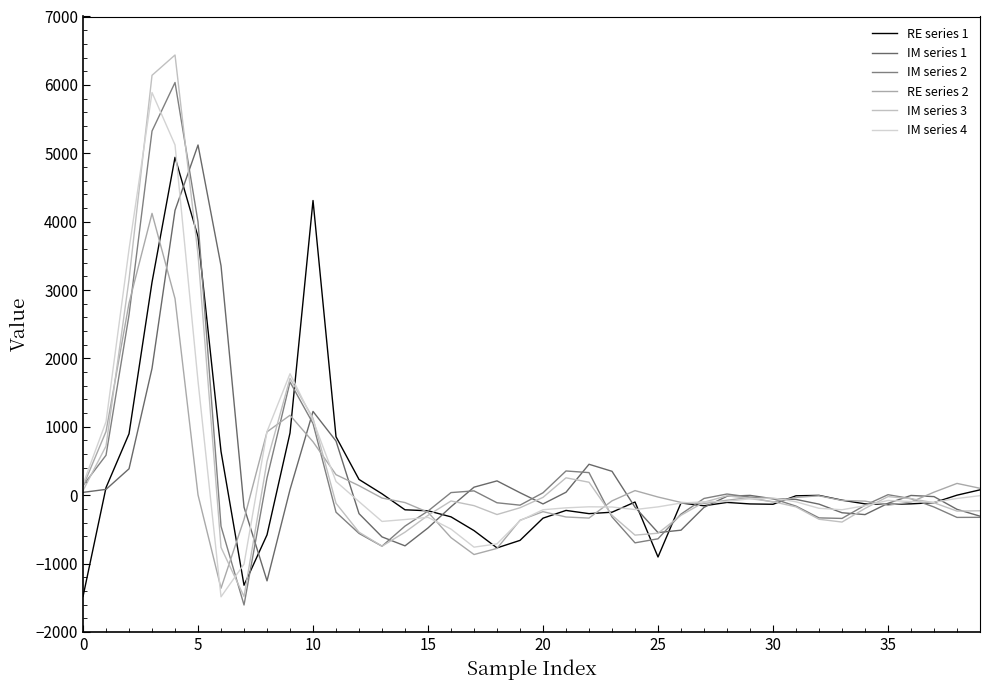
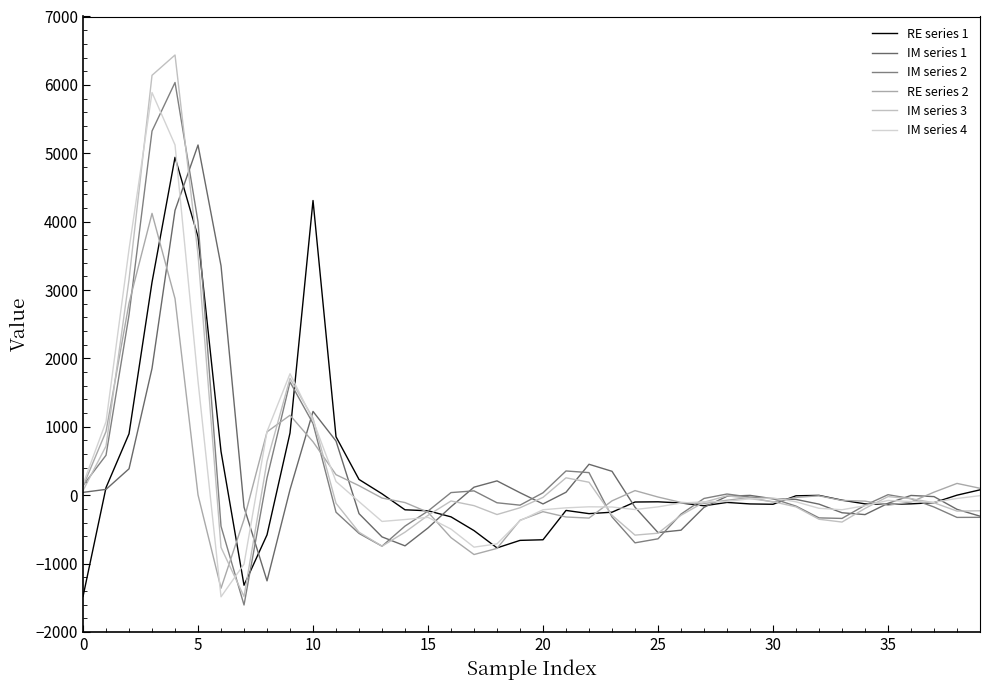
RE series 1, 20: -300 -> -700
RE series 1, 25: -900 -> -100
